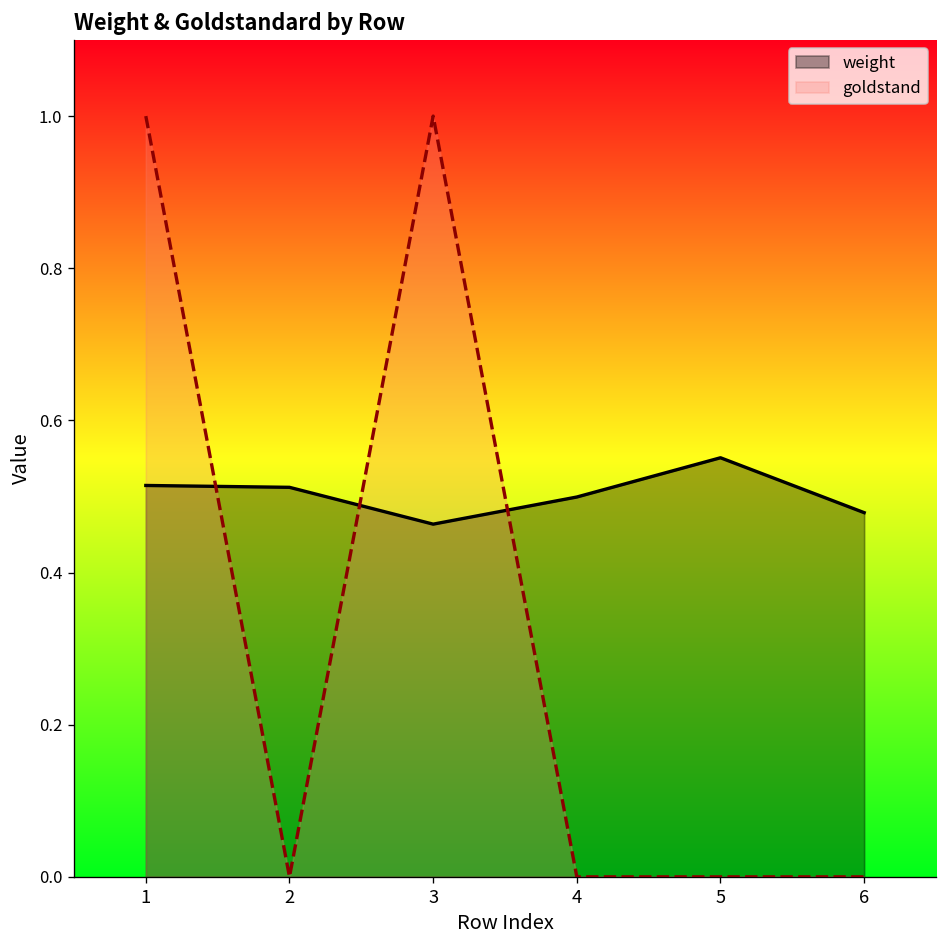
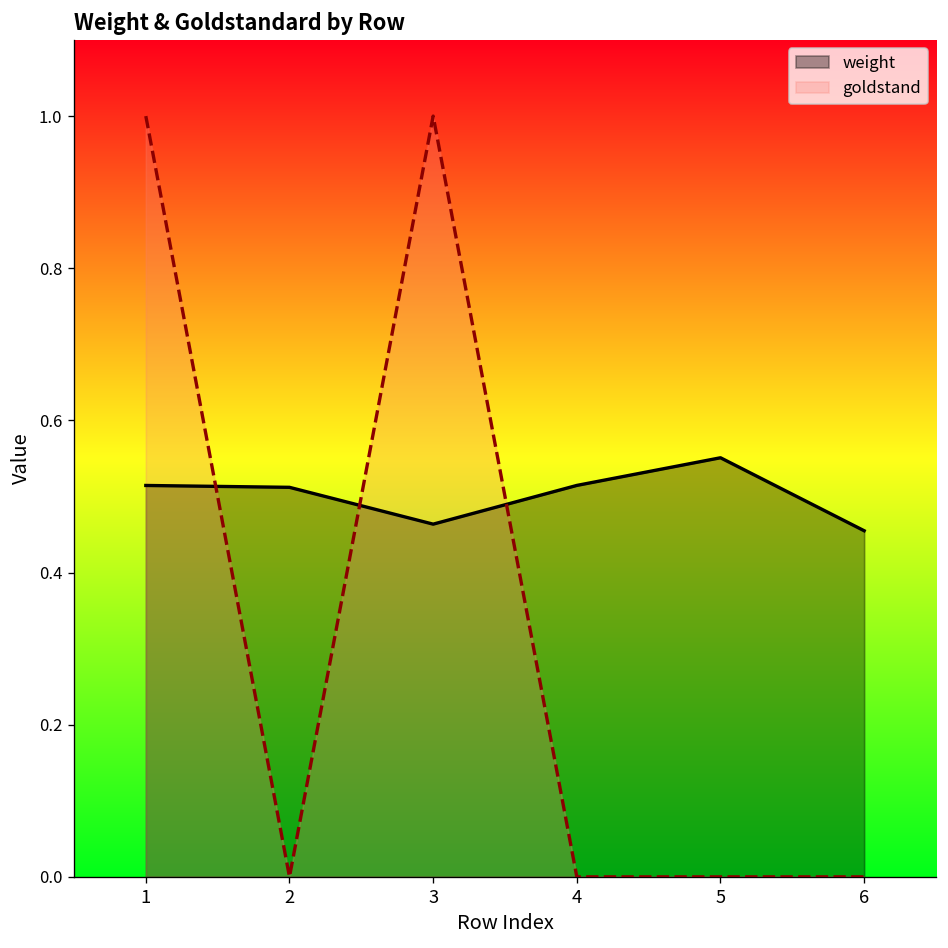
weight, 4: 0.50 -> 0.51
weight, 6: 0.48 -> 0.45
